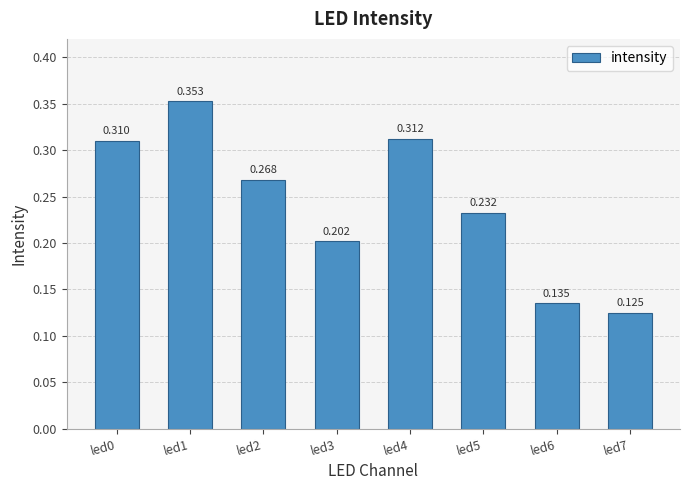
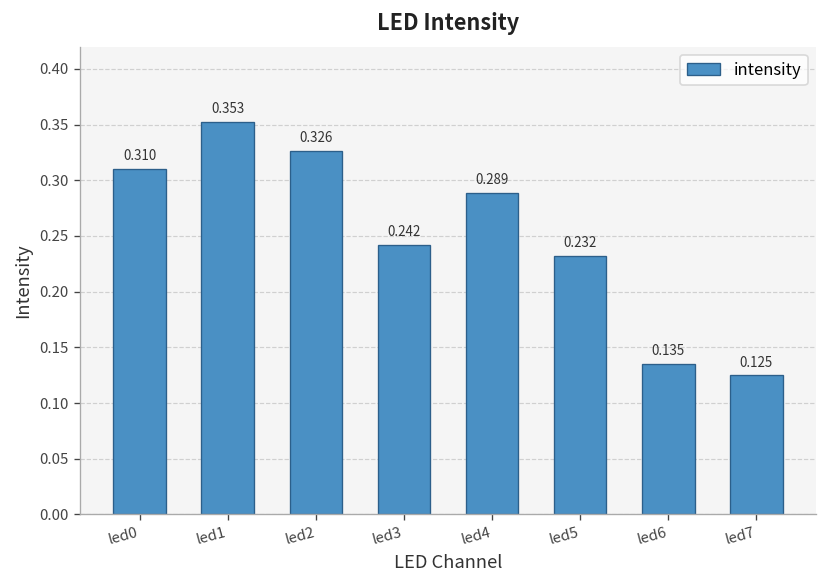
led2: 0.268 -> 0.326
led3: 0.202 -> 0.242
led4: 0.312 -> 0.289
